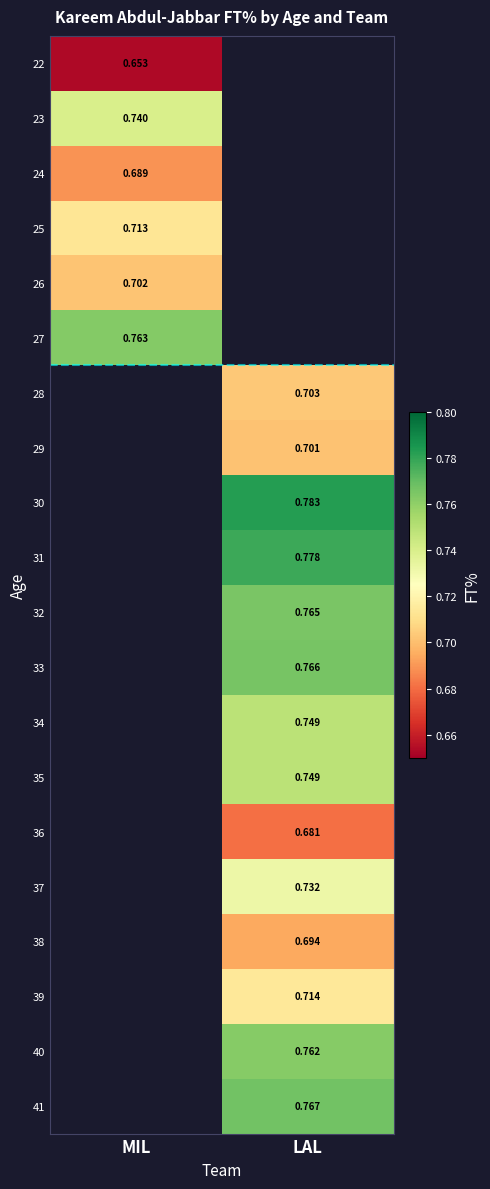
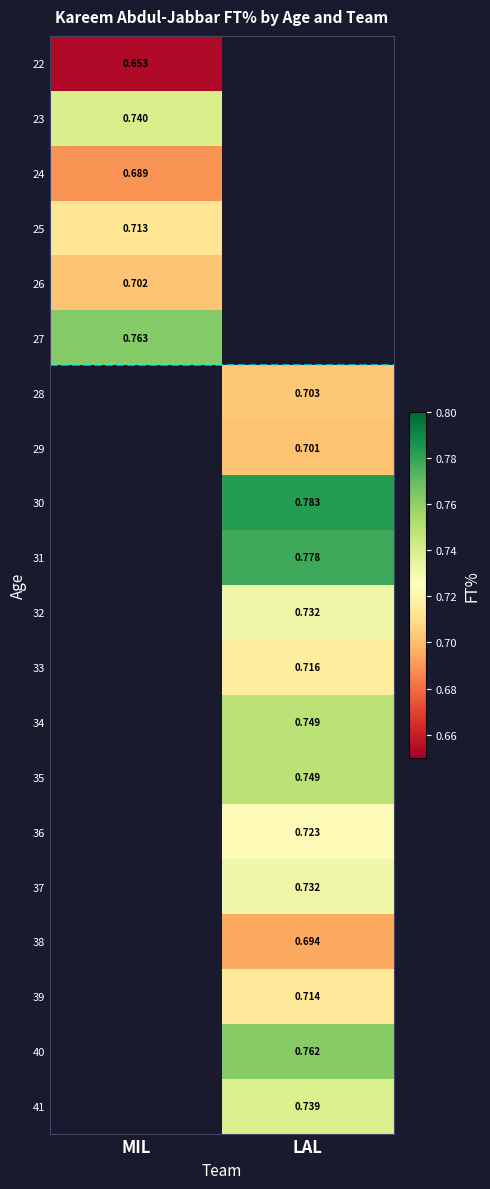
32, LAL: 0.765 -> 0.732
33, LAL: 0.766 -> 0.716
36, LAL: 0.681 -> 0.723
41, LAL: 0.767 -> 0.739
